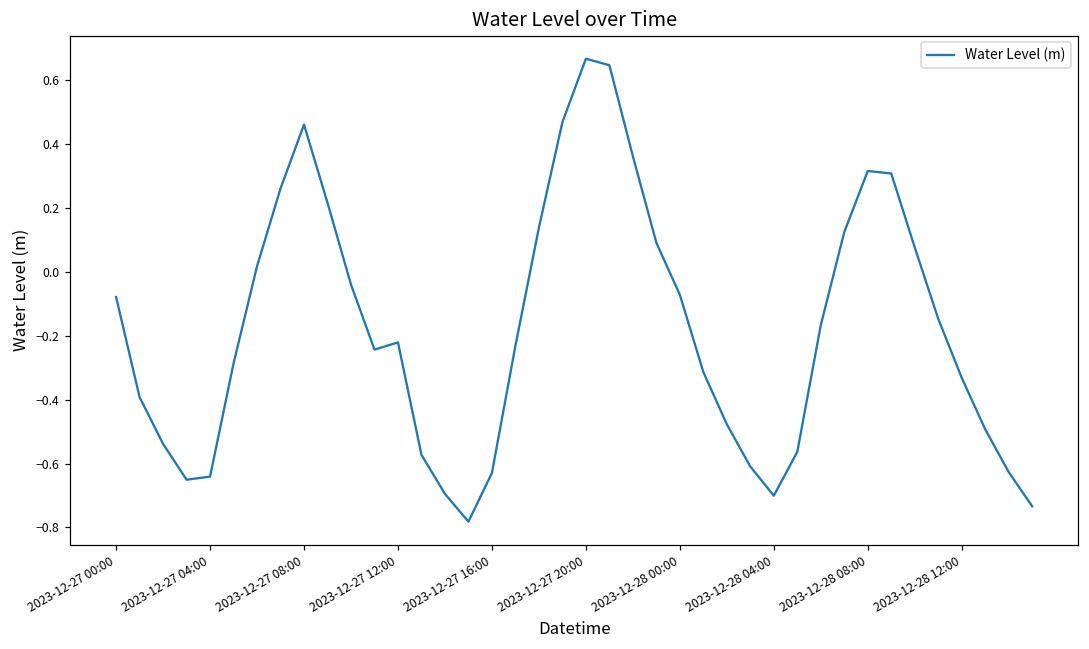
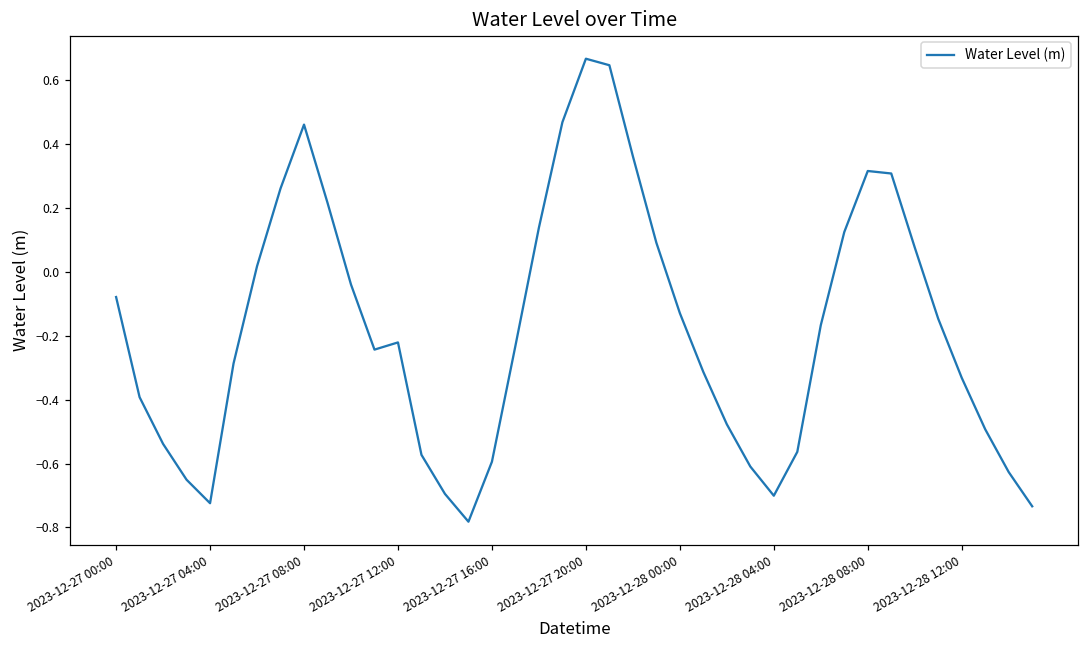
2023-12-27 04:00: -0.64 -> -0.72
2023-12-27 16:00: -0.63 -> -0.59
2023-12-28 00:00: -0.07 -> -0.13
